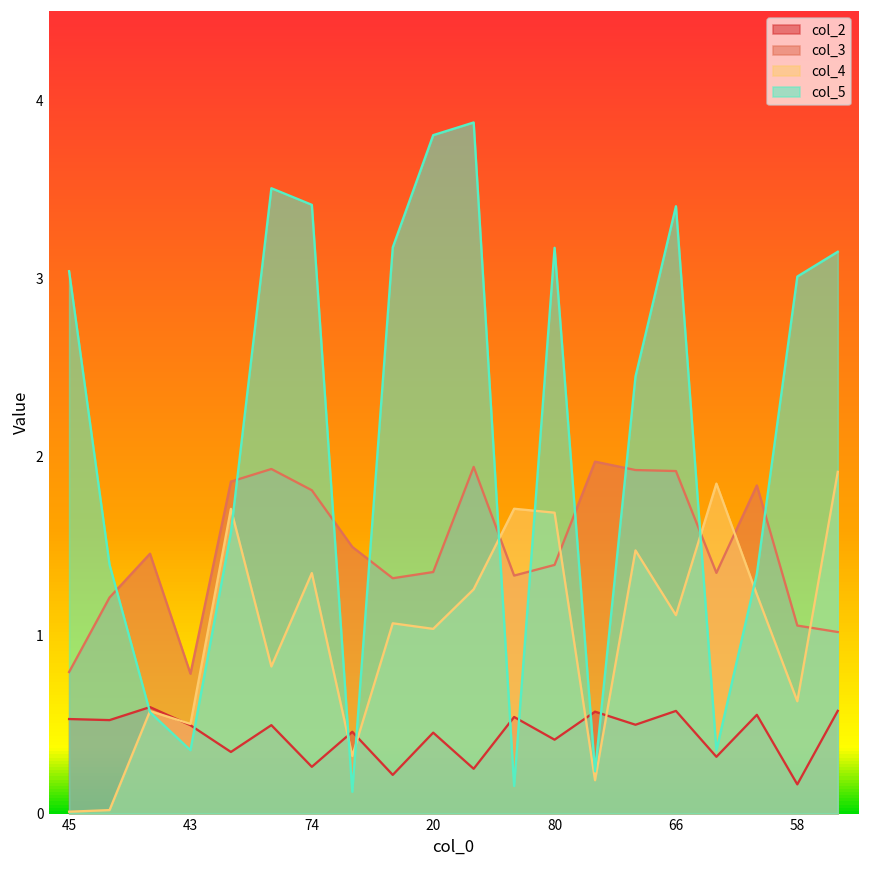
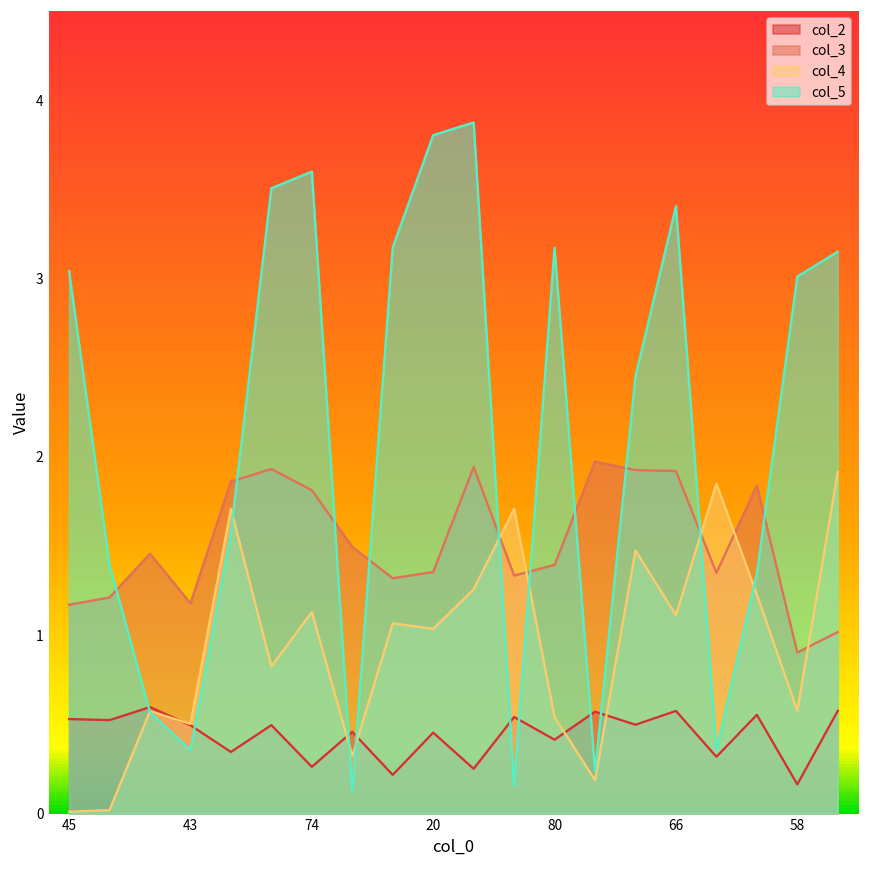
col_3, 45: 0.79 -> 1.17
col_3, 43: 0.78 -> 1.18
col_4, 74: 1.35 -> 1.13
col_5, 74: 3.41 -> 3.60
col_4, 80: 1.69 -> 0.54
col_3, 58: 1.05 -> 0.90
col_4, 58: 0.63 -> 0.58
